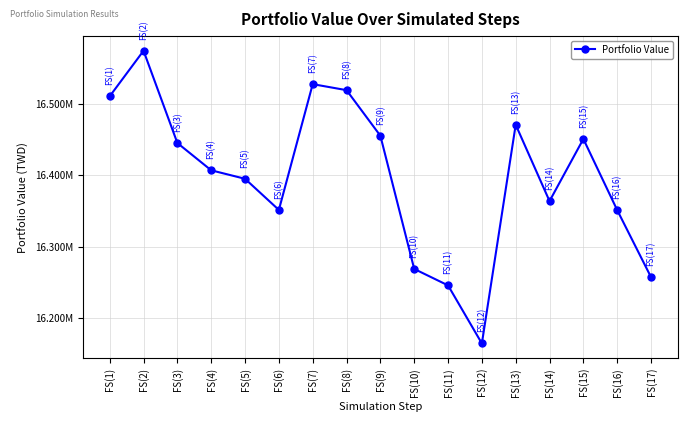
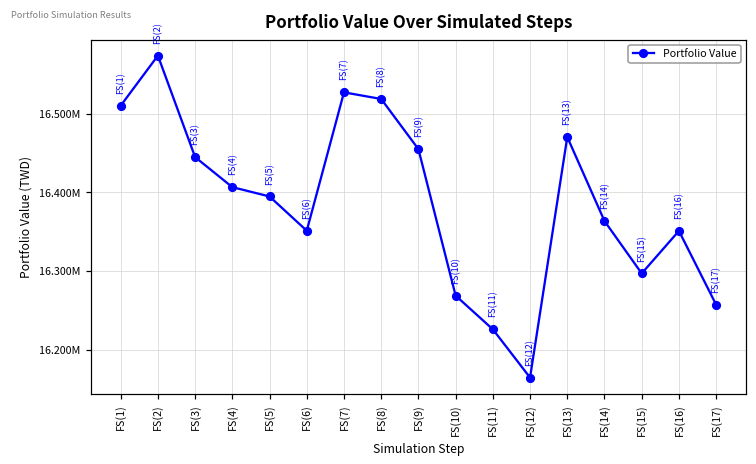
FS(11): 16250000 -> 16230000
FS(15): 16450000 -> 16300000
